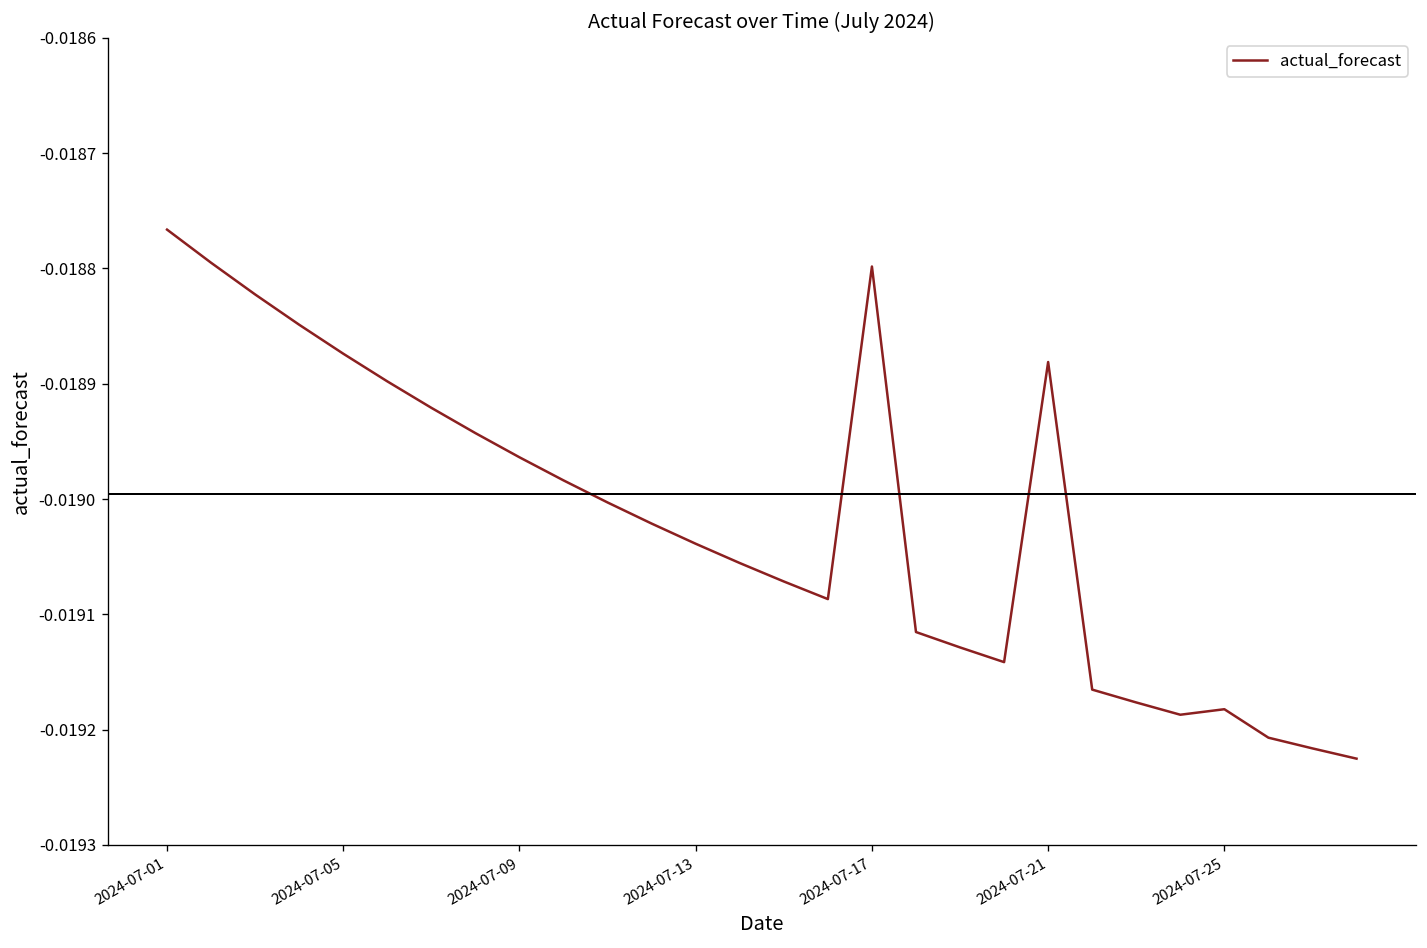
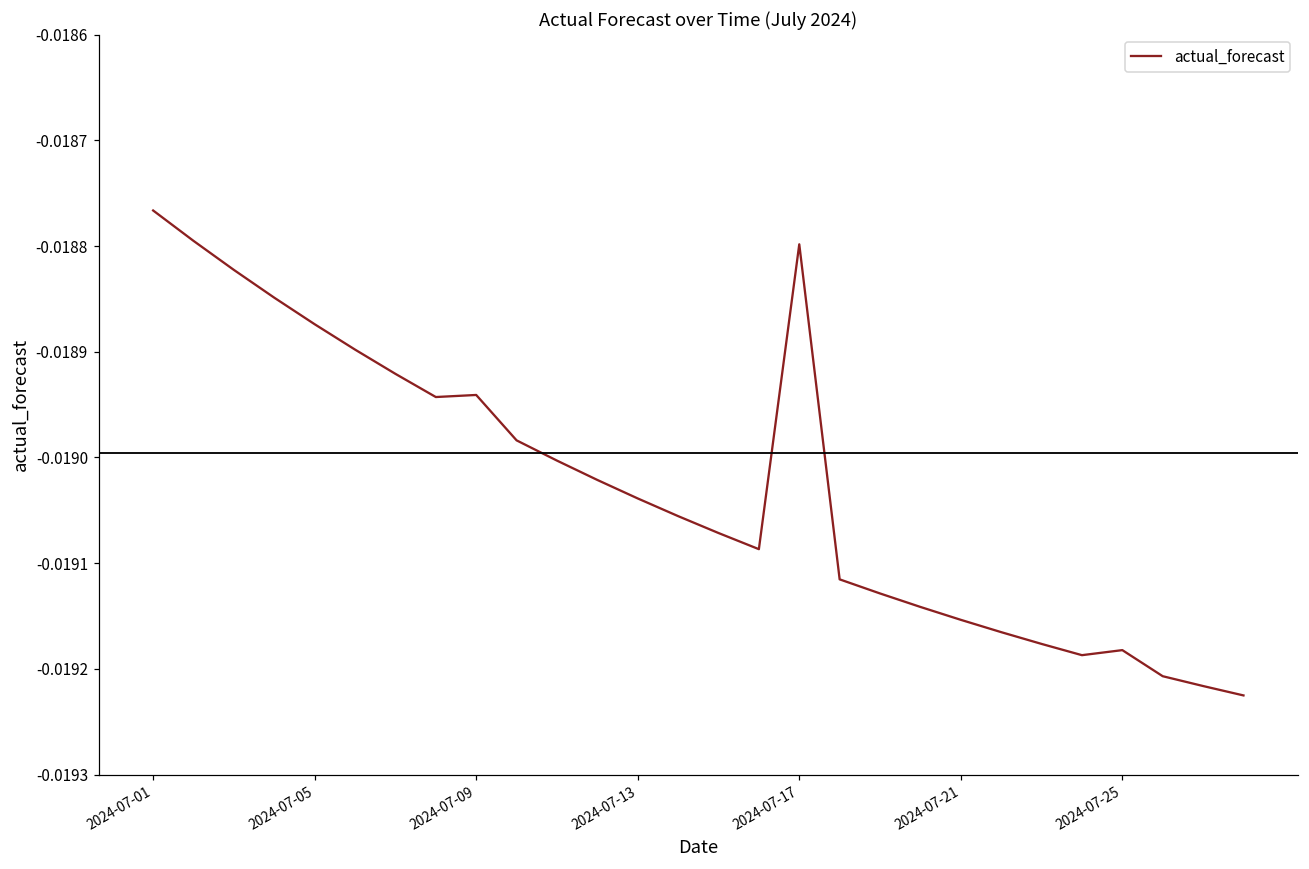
2024-07-09: -0.01896 -> -0.01894
2024-07-21: -0.01888 -> -0.01915
